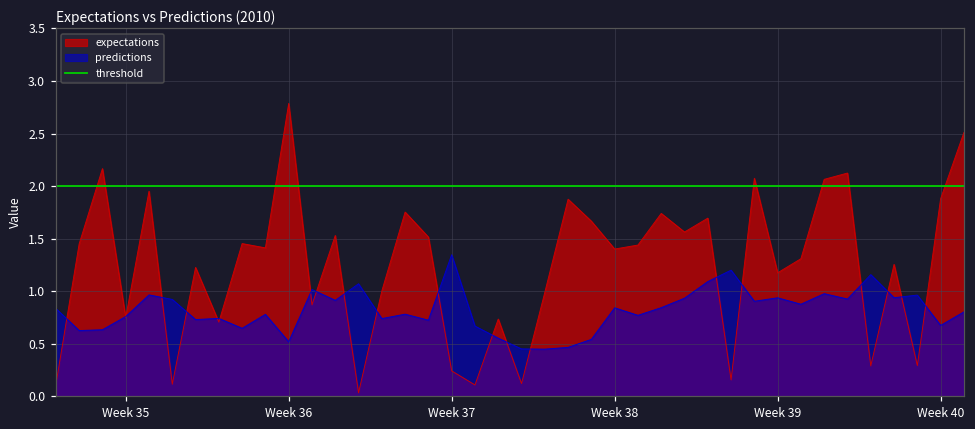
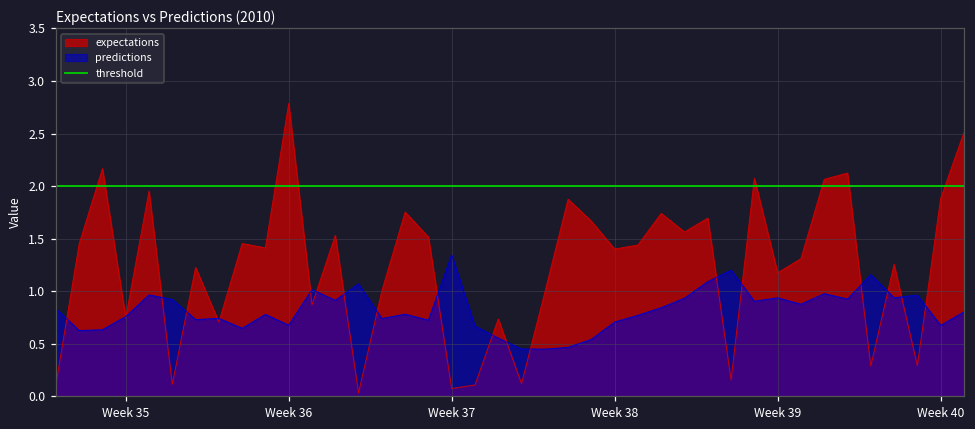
predictions, Week 36: 0.5 -> 0.7
expectations, Week 37: 0.2 -> 0.1
predictions, Week 38: 0.8 -> 0.7
